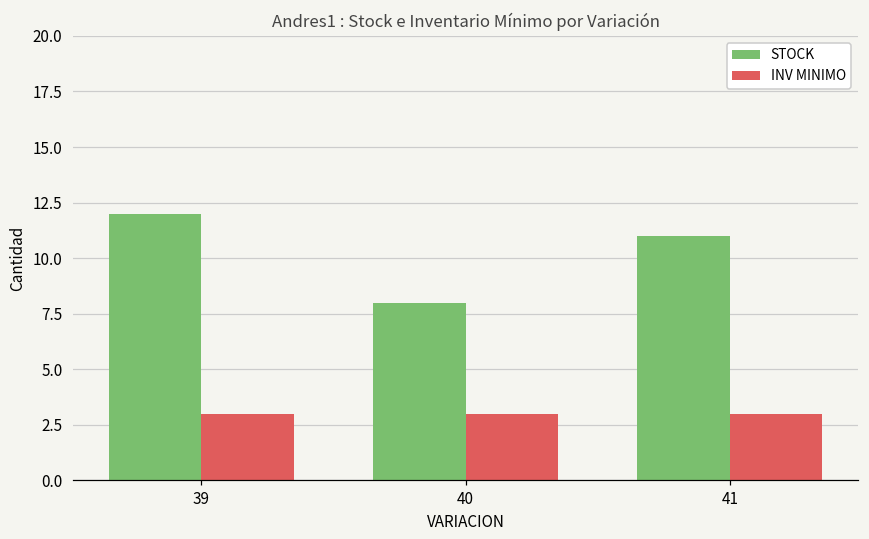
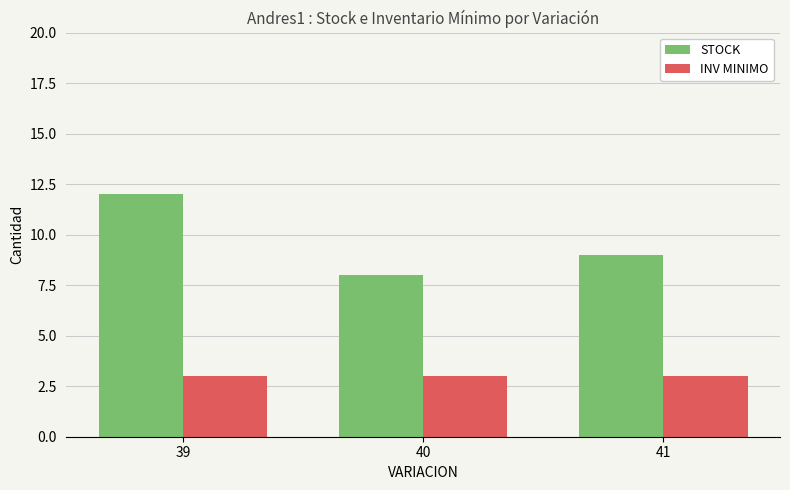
STOCK, 41: 11 -> 9
